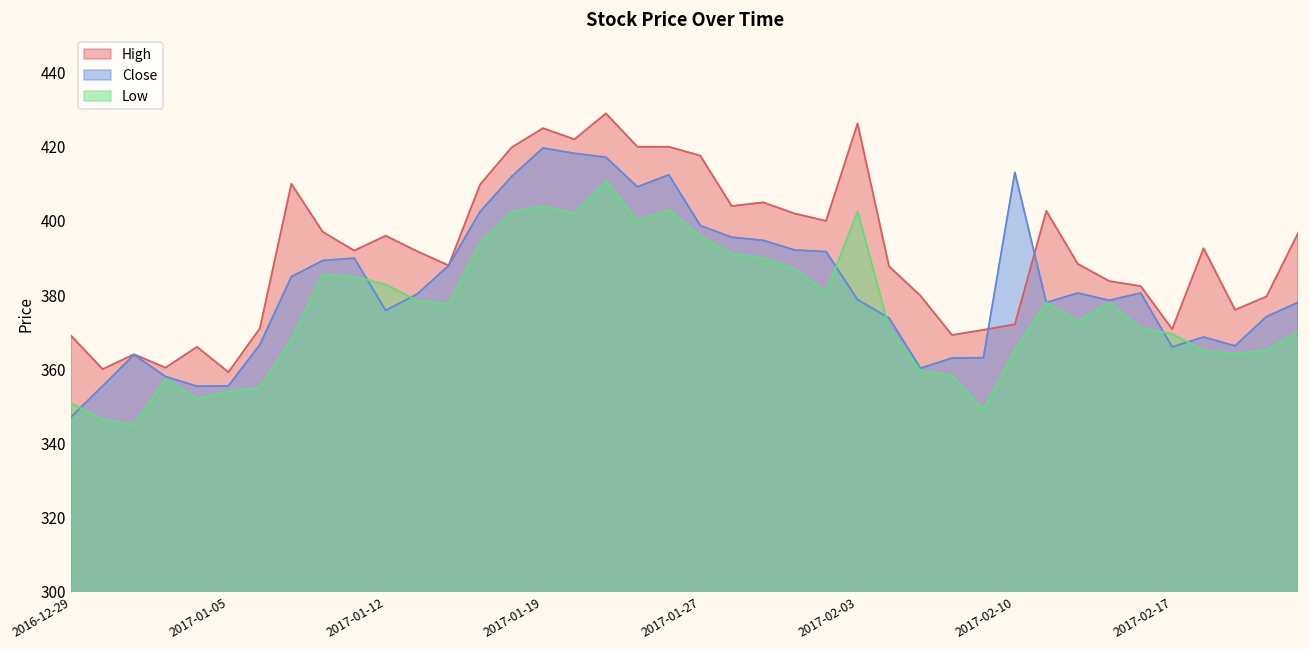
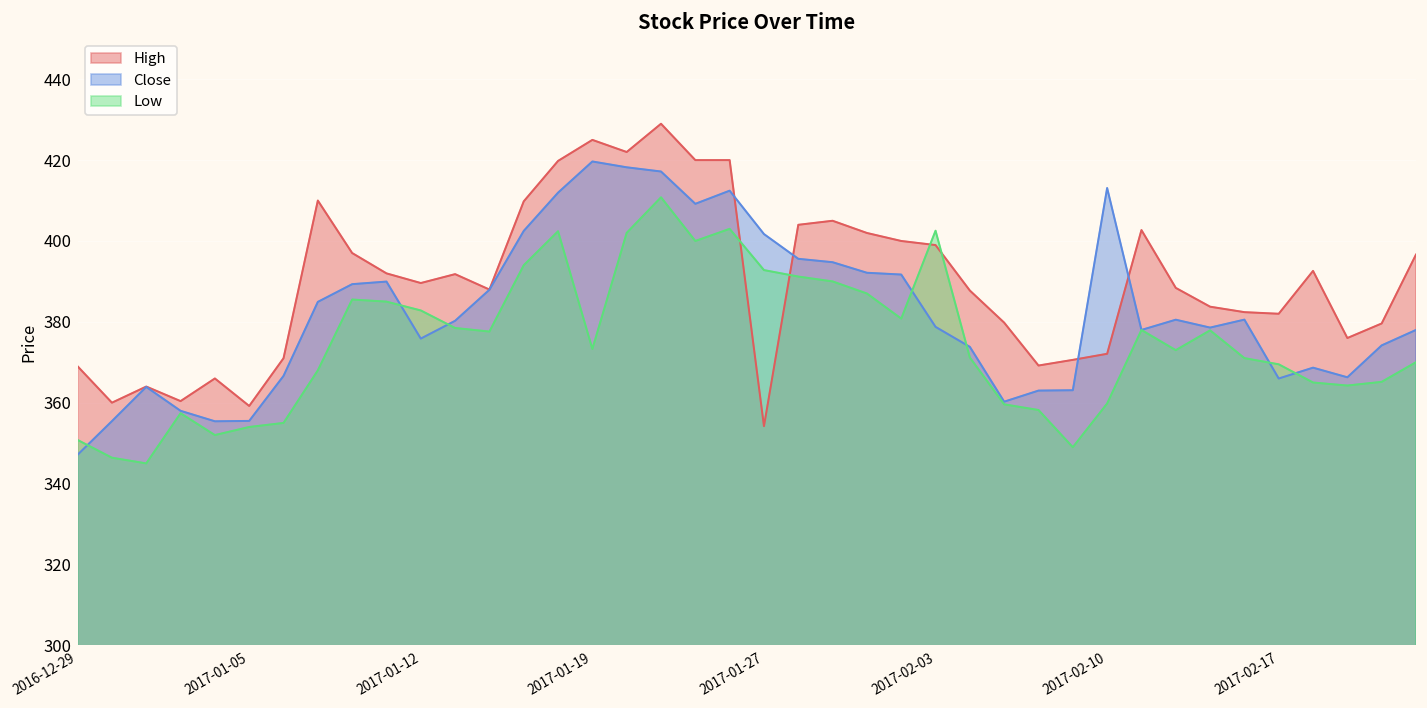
High, 2017-01-12: 396 -> 390
Low, 2017-01-19: 404 -> 373
High, 2017-01-27: 418 -> 354
Close, 2017-01-27: 399 -> 402
Low, 2017-01-27: 396 -> 393
High, 2017-02-03: 426 -> 399
Low, 2017-02-10: 365 -> 360
High, 2017-02-17: 371 -> 382
